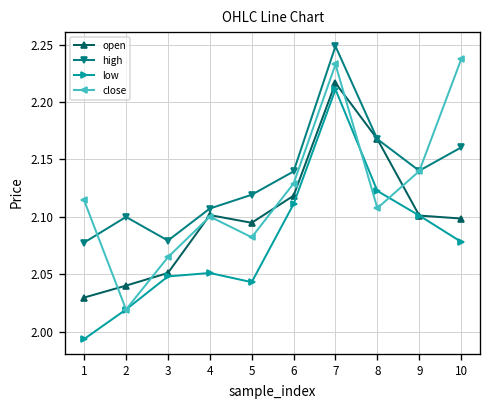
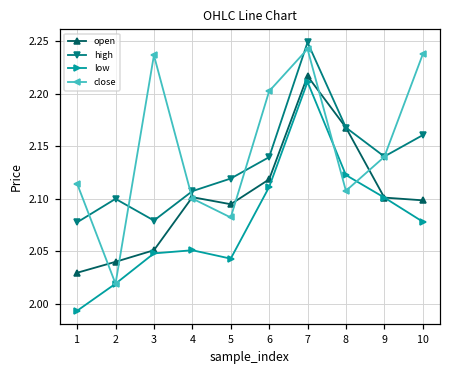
close, 3: 2.06 -> 2.24
close, 6: 2.13 -> 2.20
close, 7: 2.23 -> 2.24
